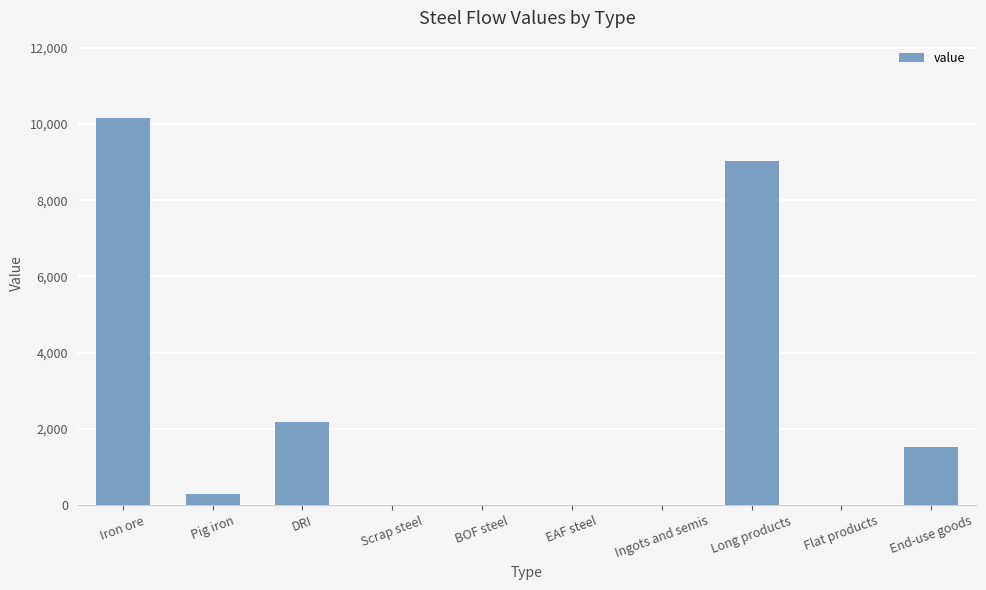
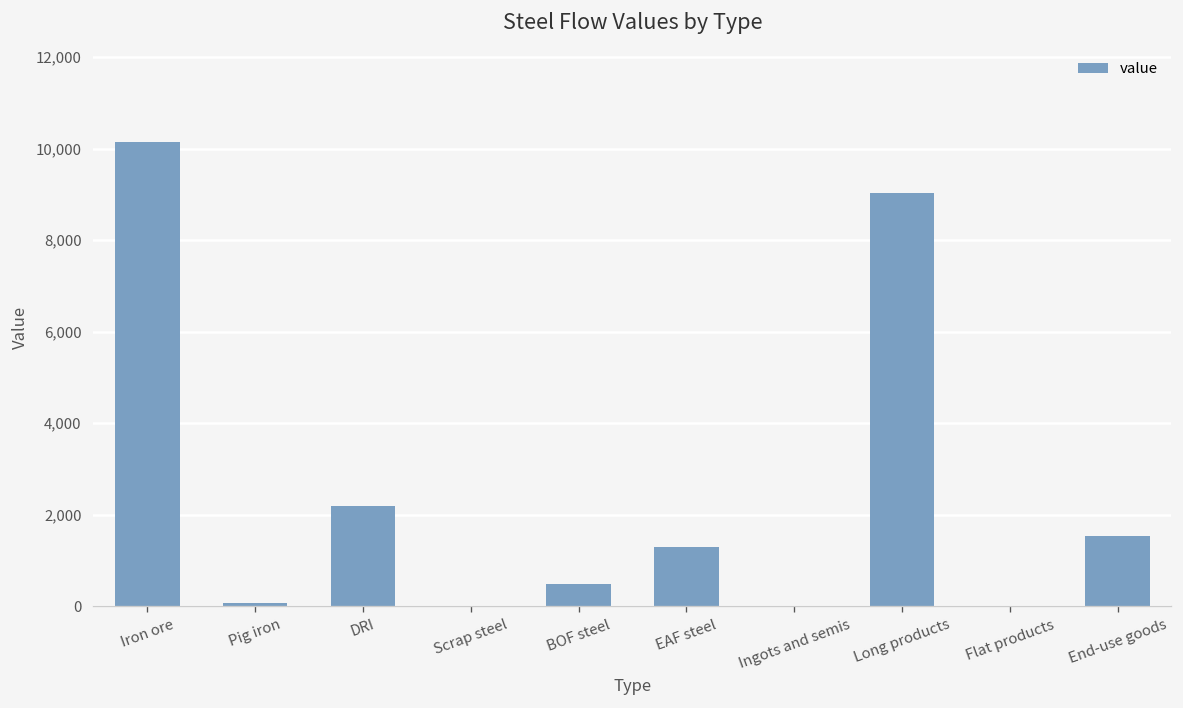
Pig iron: 300 -> 100
BOF steel: 0 -> 500
EAF steel: 0 -> 1,300
